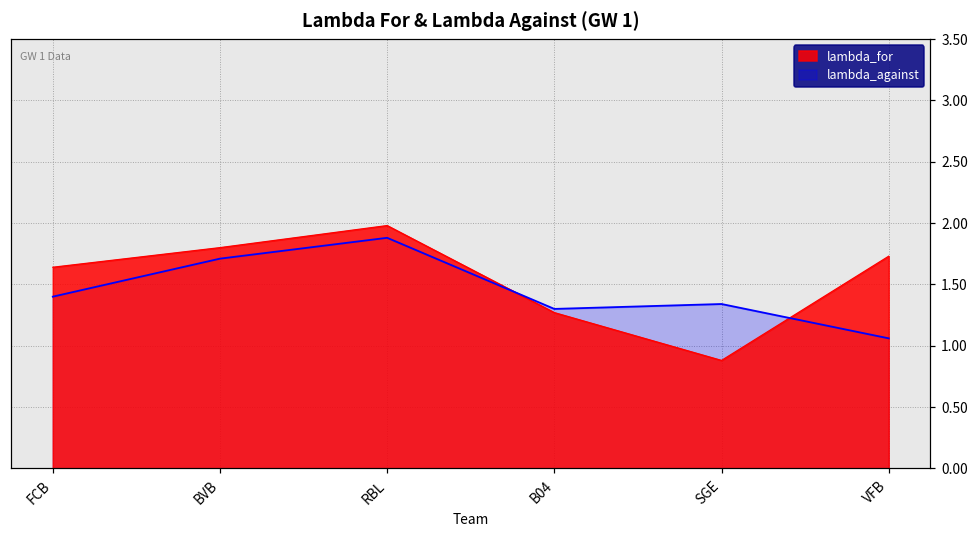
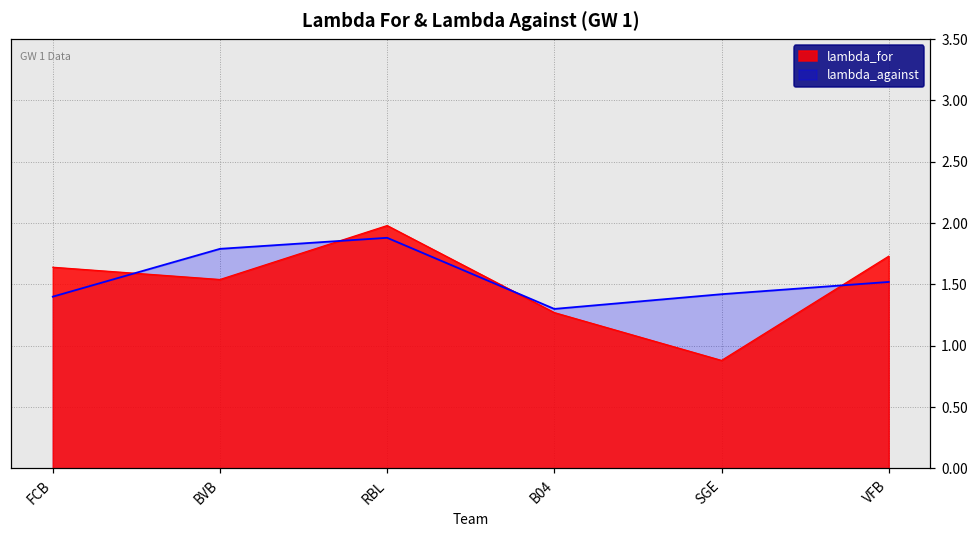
lambda_for, BVB: 1.80 -> 1.54
lambda_against, BVB: 1.71 -> 1.79
lambda_against, SGE: 1.34 -> 1.42
lambda_against, VFB: 1.06 -> 1.52
